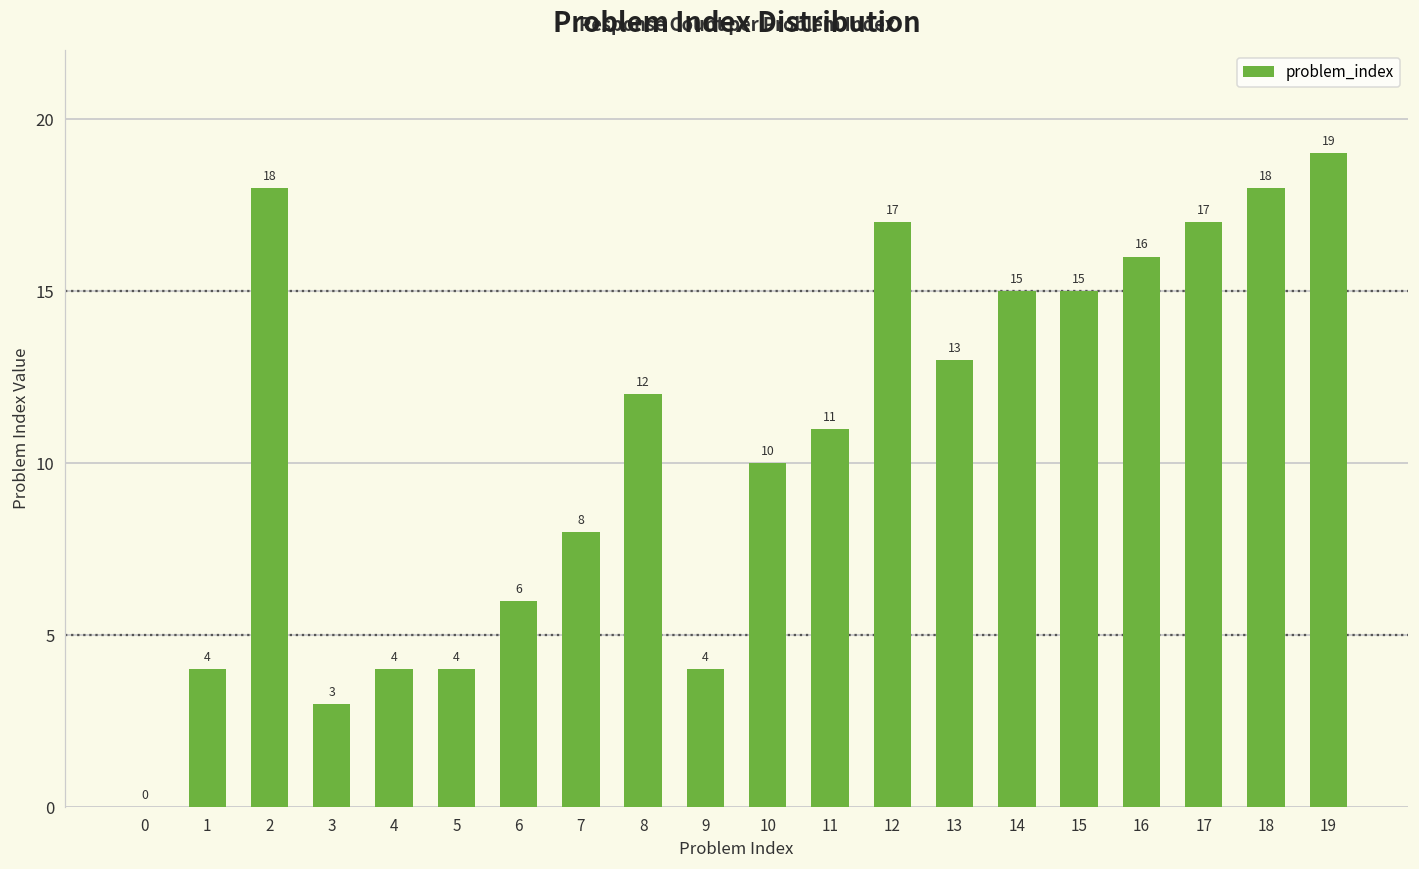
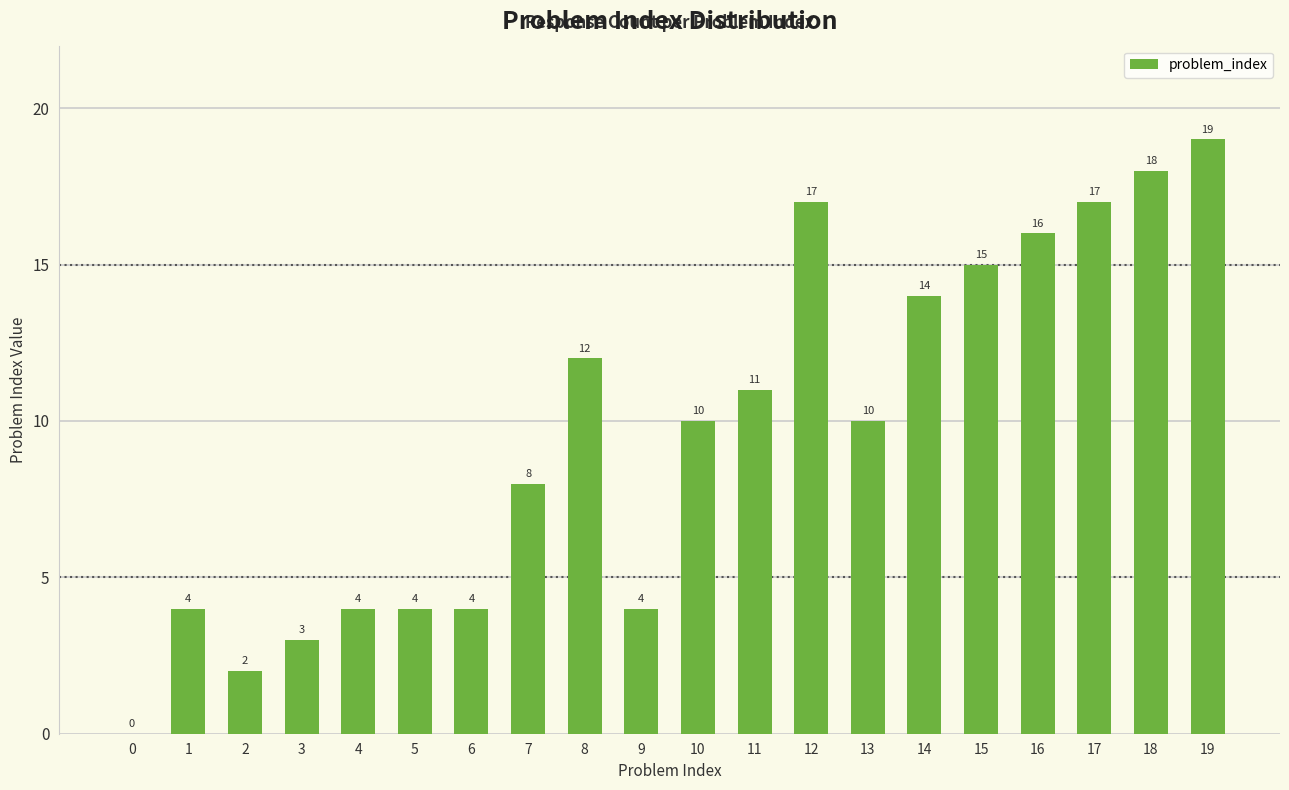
2: 18 -> 2
6: 6 -> 4
13: 13 -> 10
14: 15 -> 14
